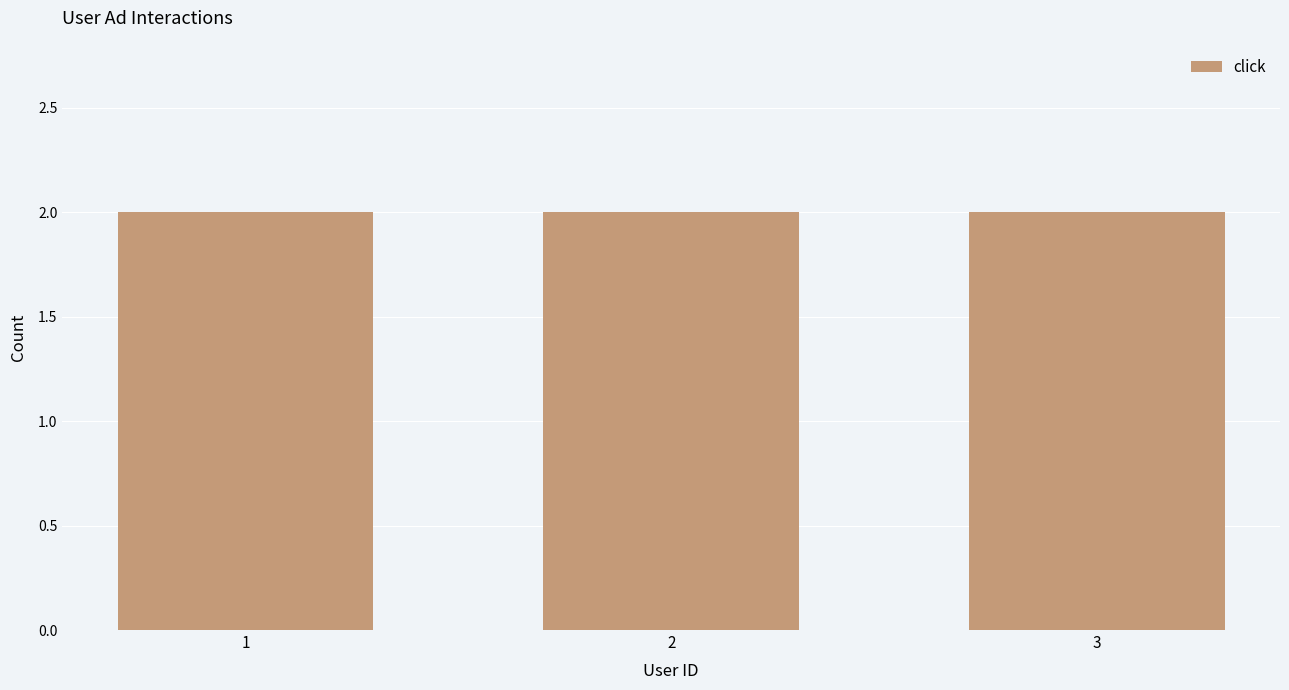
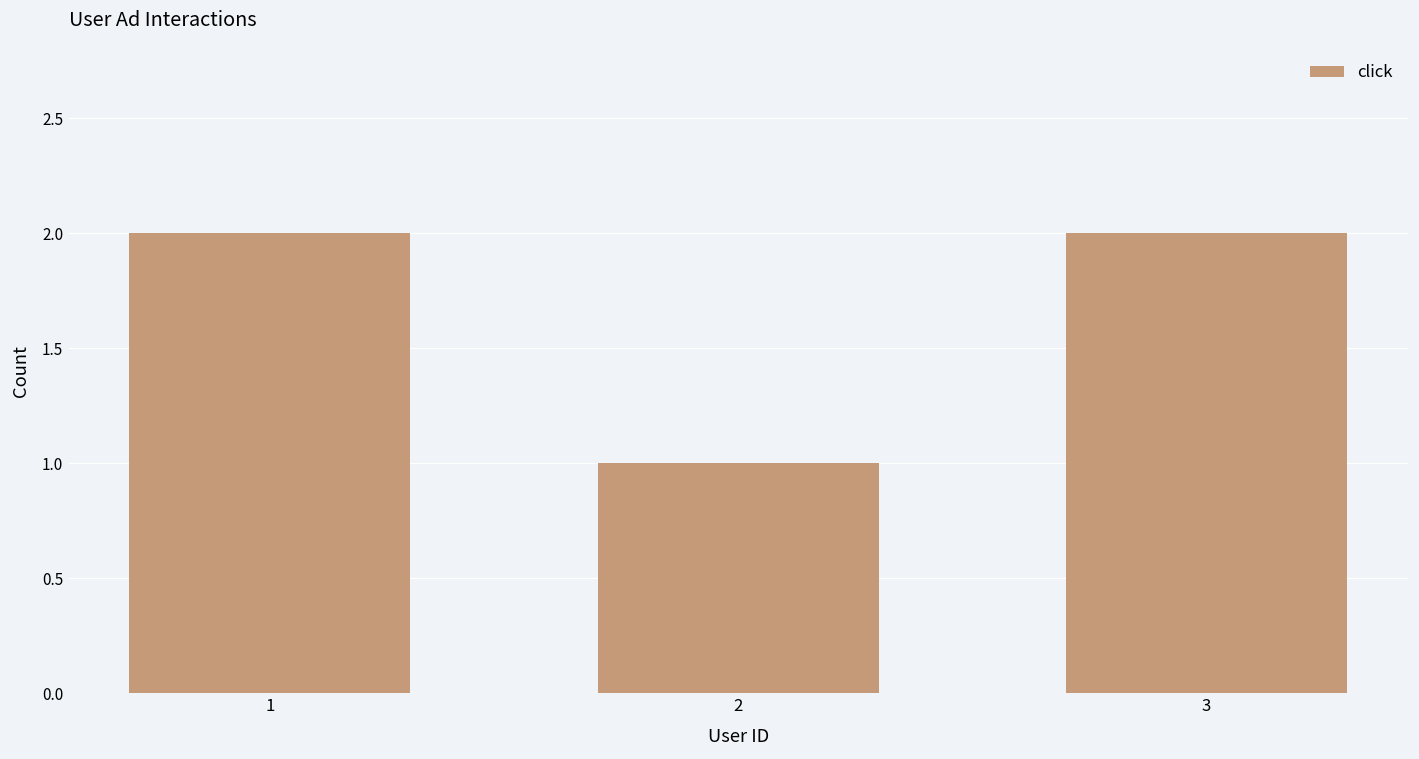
2: 2 -> 1
